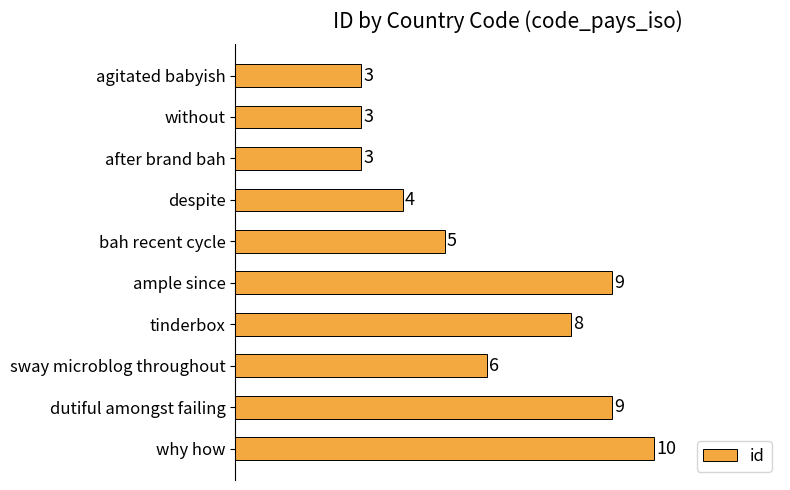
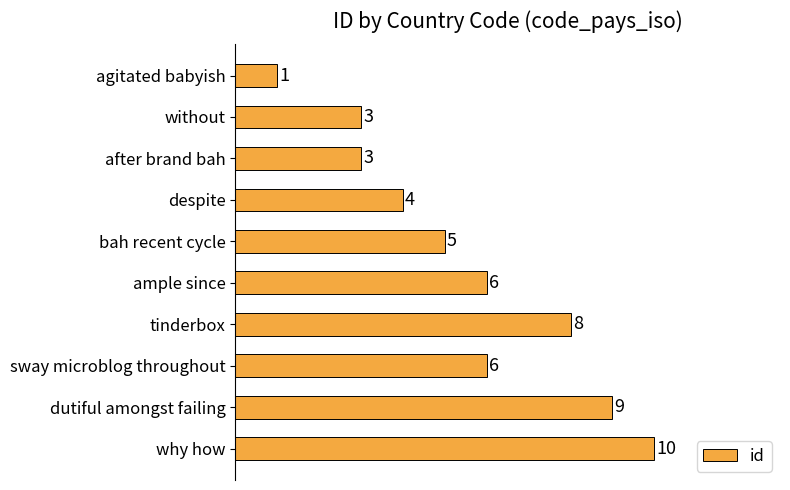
agitated babyish: 3 -> 1
ample since: 9 -> 6
